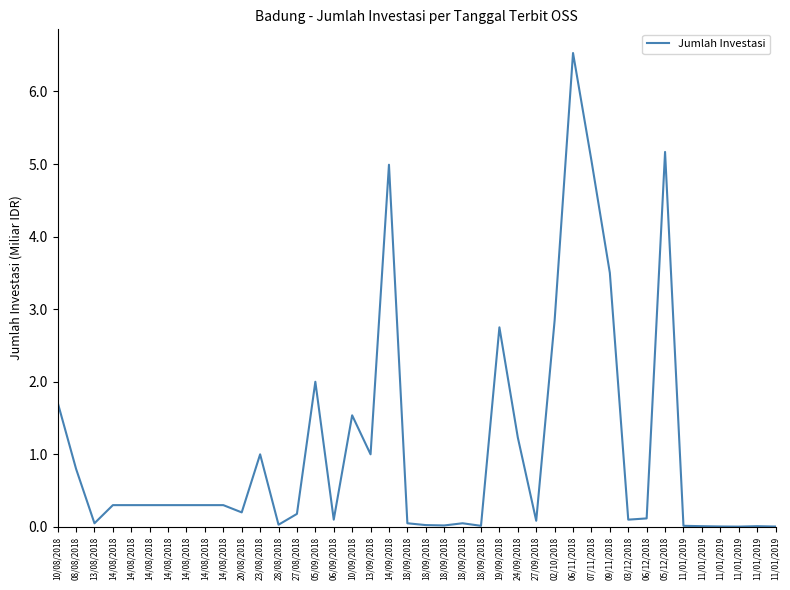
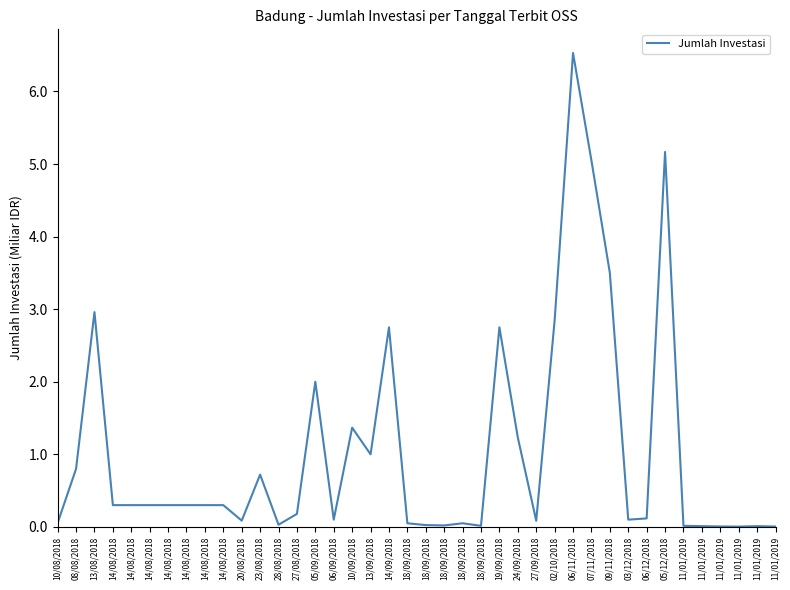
10/08/2018: 1.7 -> 0.1
13/08/2018: 0.1 -> 3.0
20/08/2018: 0.2 -> 0.1
23/08/2018: 1.0 -> 0.7
10/09/2018: 1.5 -> 1.4
14/09/2018: 5.0 -> 2.8
